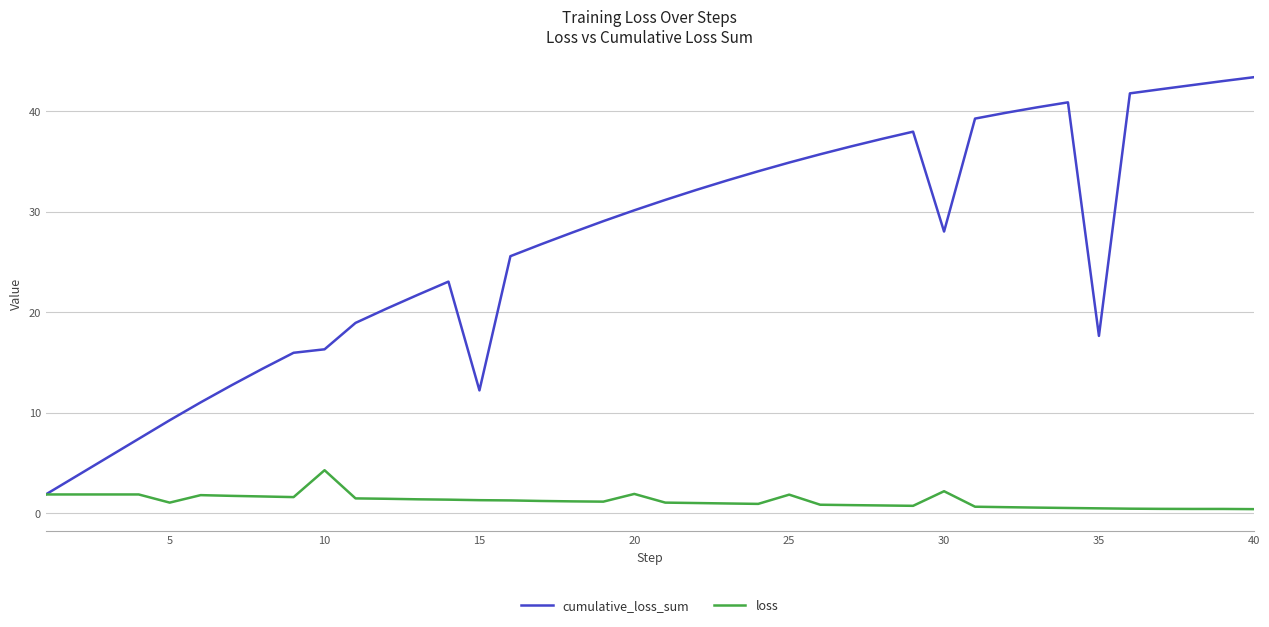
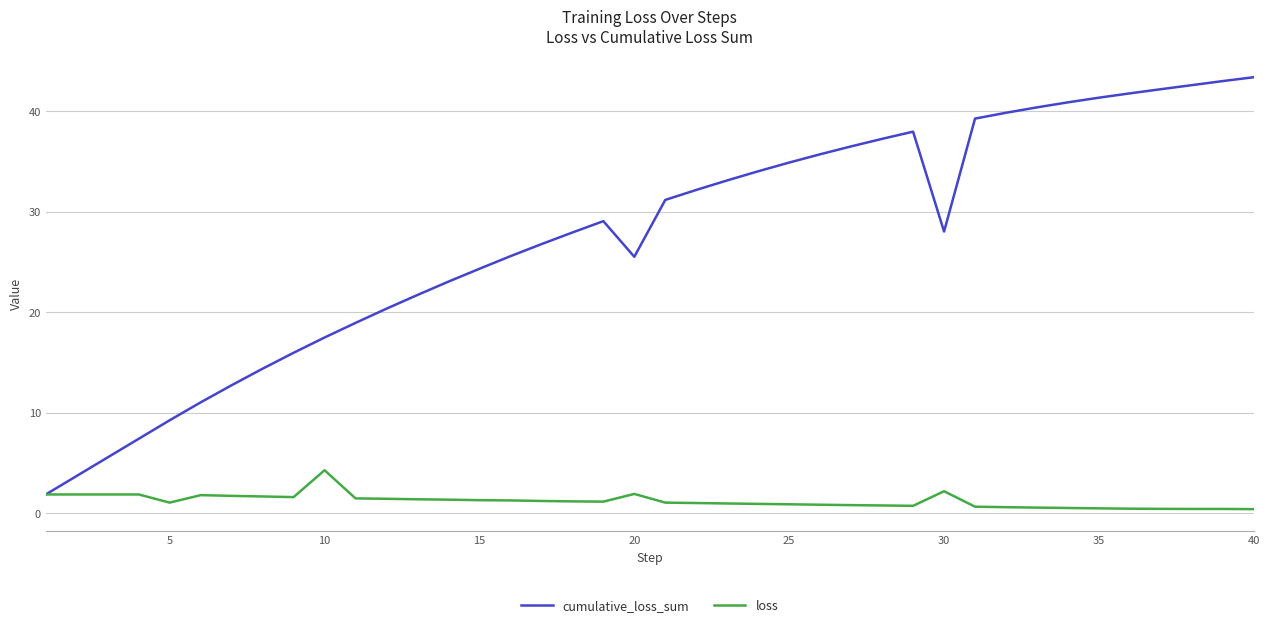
cumulative_loss_sum, 10: 16.3 -> 17.5
cumulative_loss_sum, 15: 12.2 -> 24.3
cumulative_loss_sum, 20: 30.1 -> 25.5
loss, 25: 1.8 -> 0.9
cumulative_loss_sum, 35: 17.6 -> 41.3
